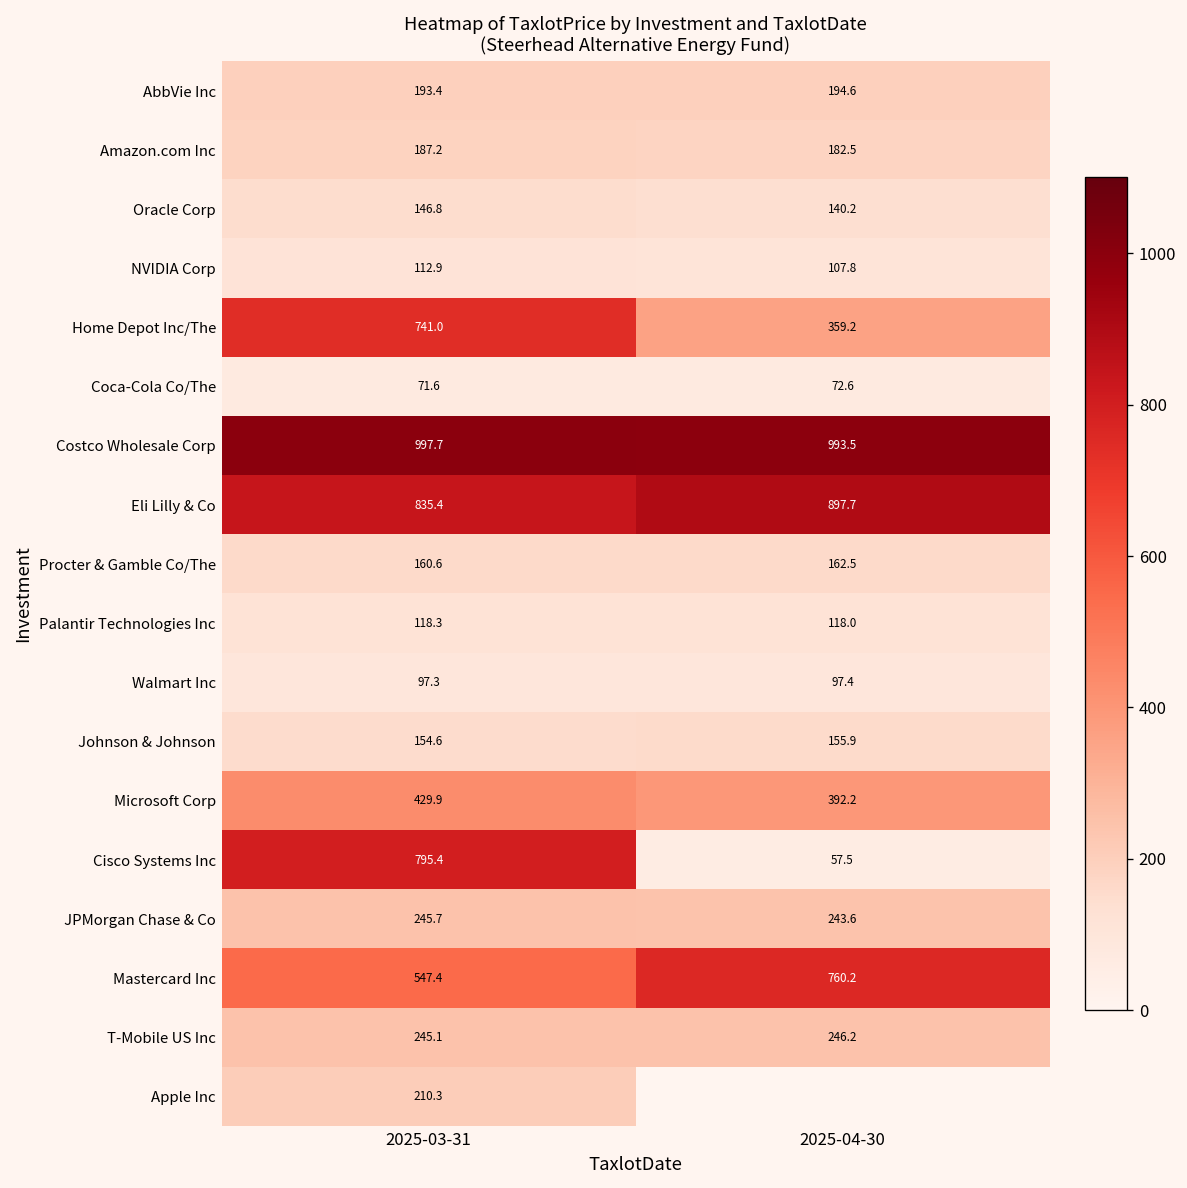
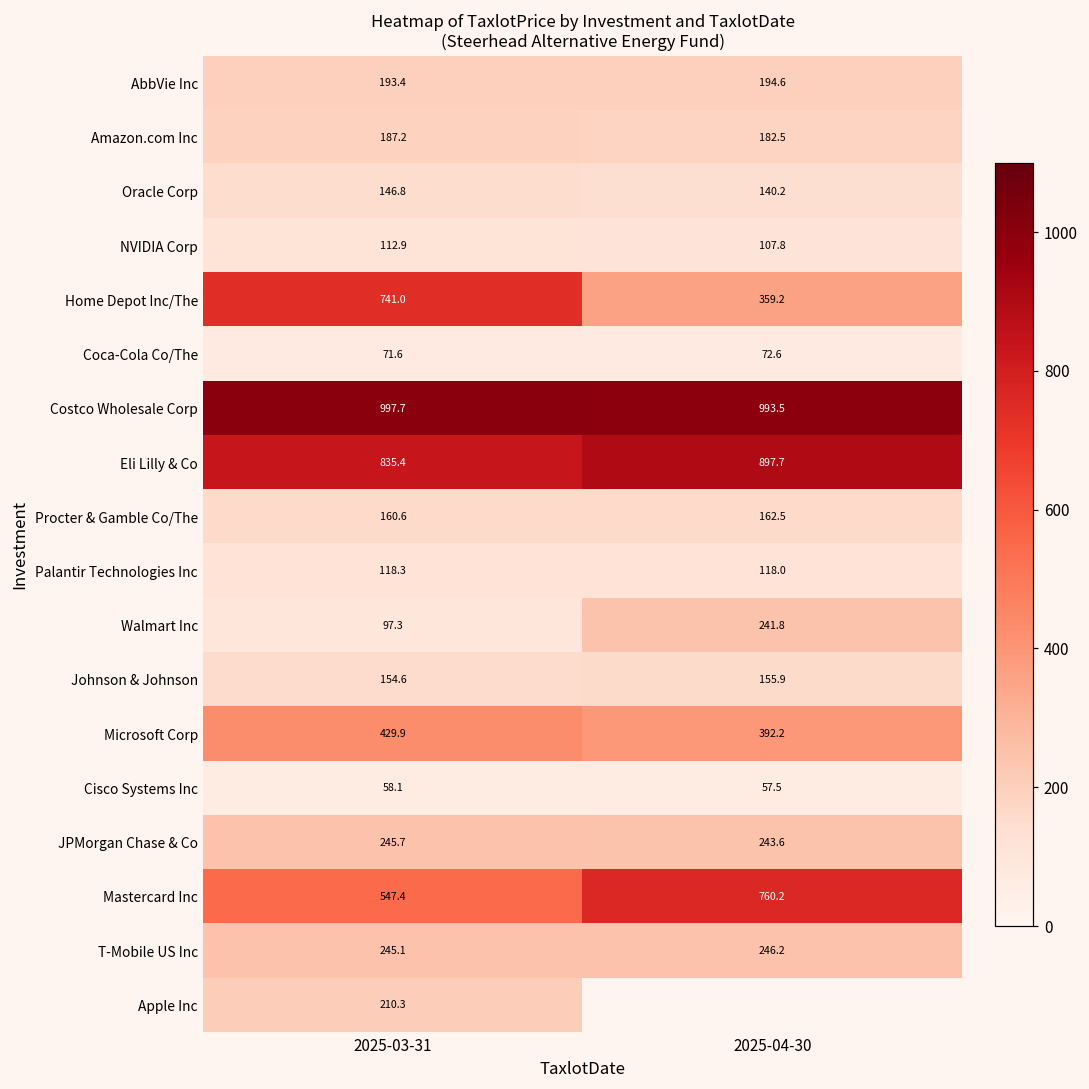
Walmart Inc, 2025-04-30: 97.4 -> 241.8
Cisco Systems Inc, 2025-03-31: 795.4 -> 58.1
